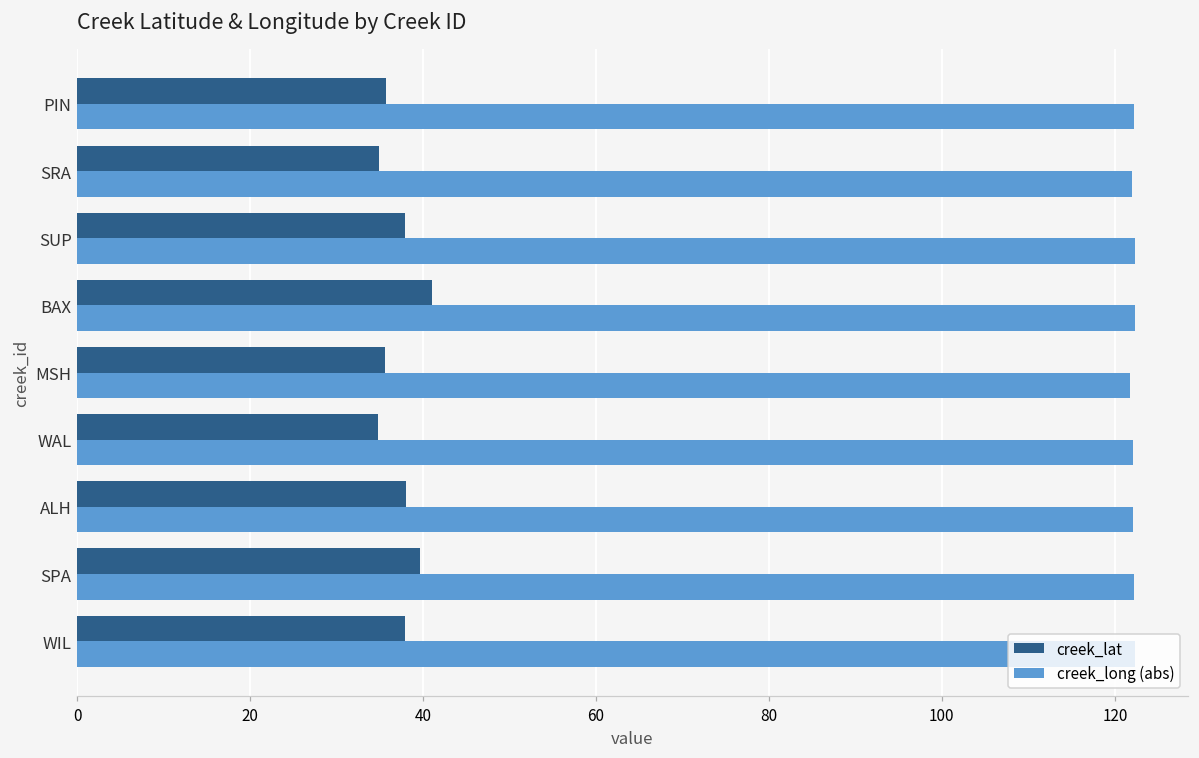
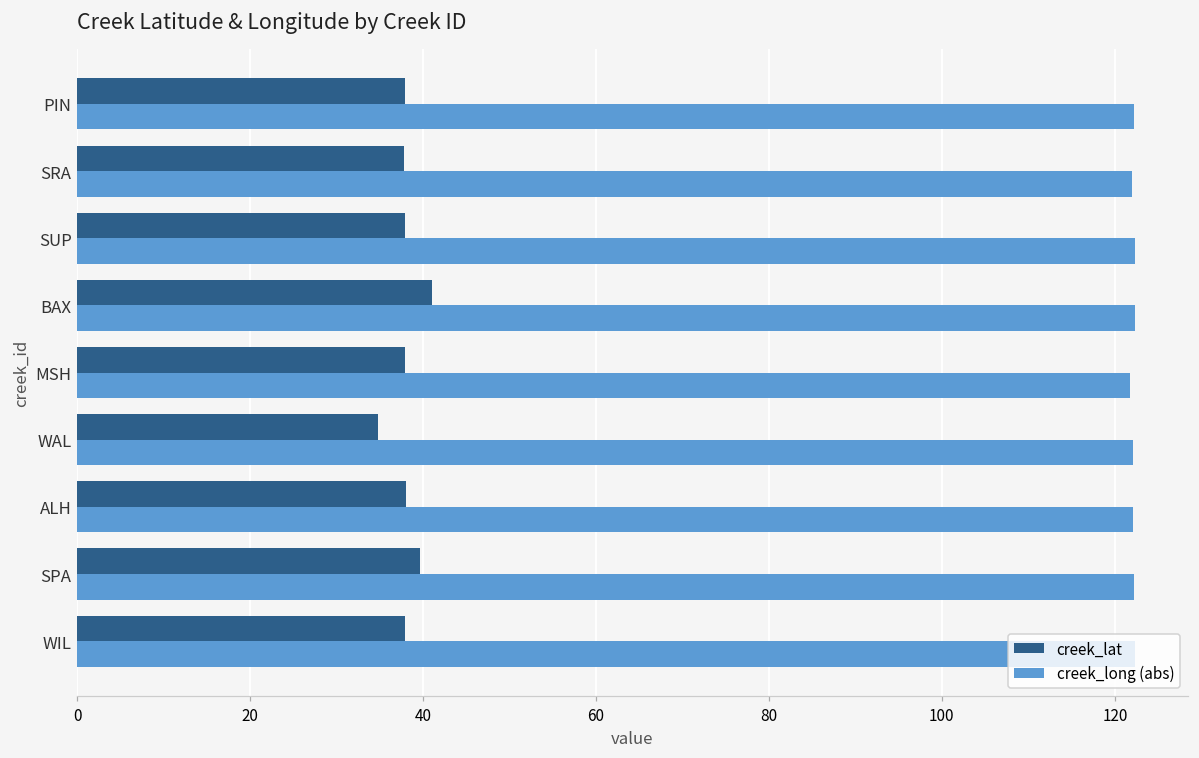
creek_lat, PIN: 36 -> 38
creek_lat, SRA: 35 -> 38
creek_lat, MSH: 36 -> 38
